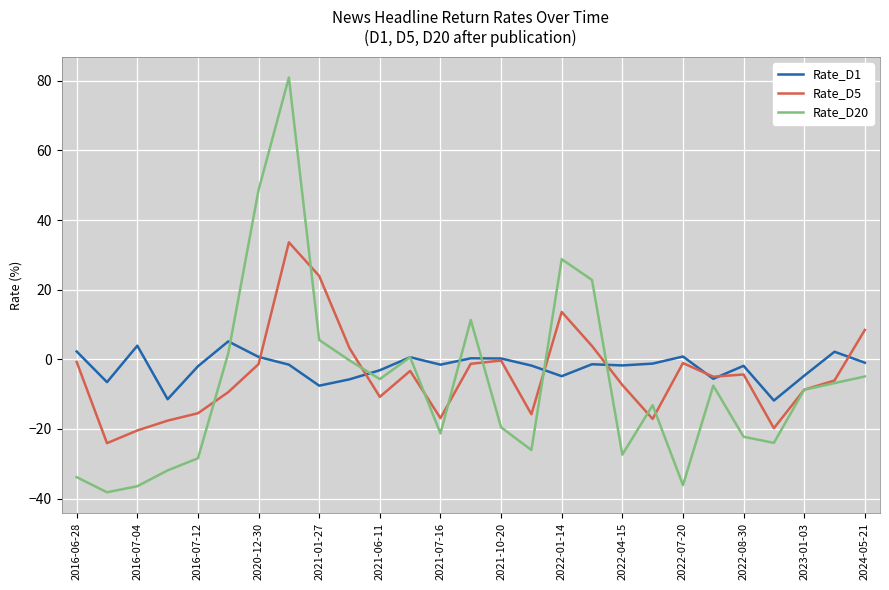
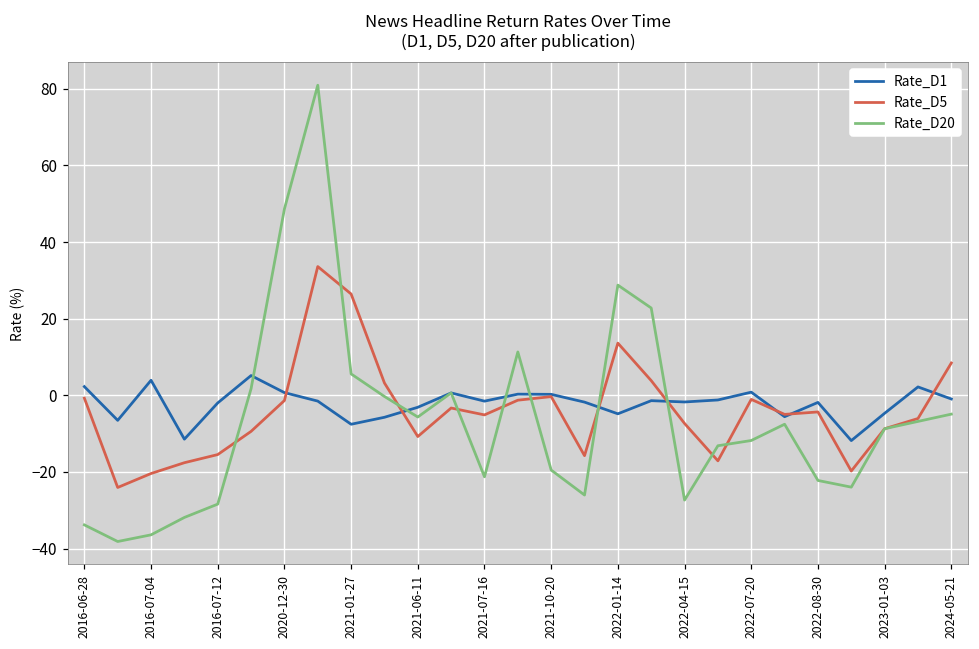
Rate_D5, 2021-01-27: 24 -> 26
Rate_D5, 2021-07-16: -17 -> -5
Rate_D20, 2022-07-20: -36 -> -12
